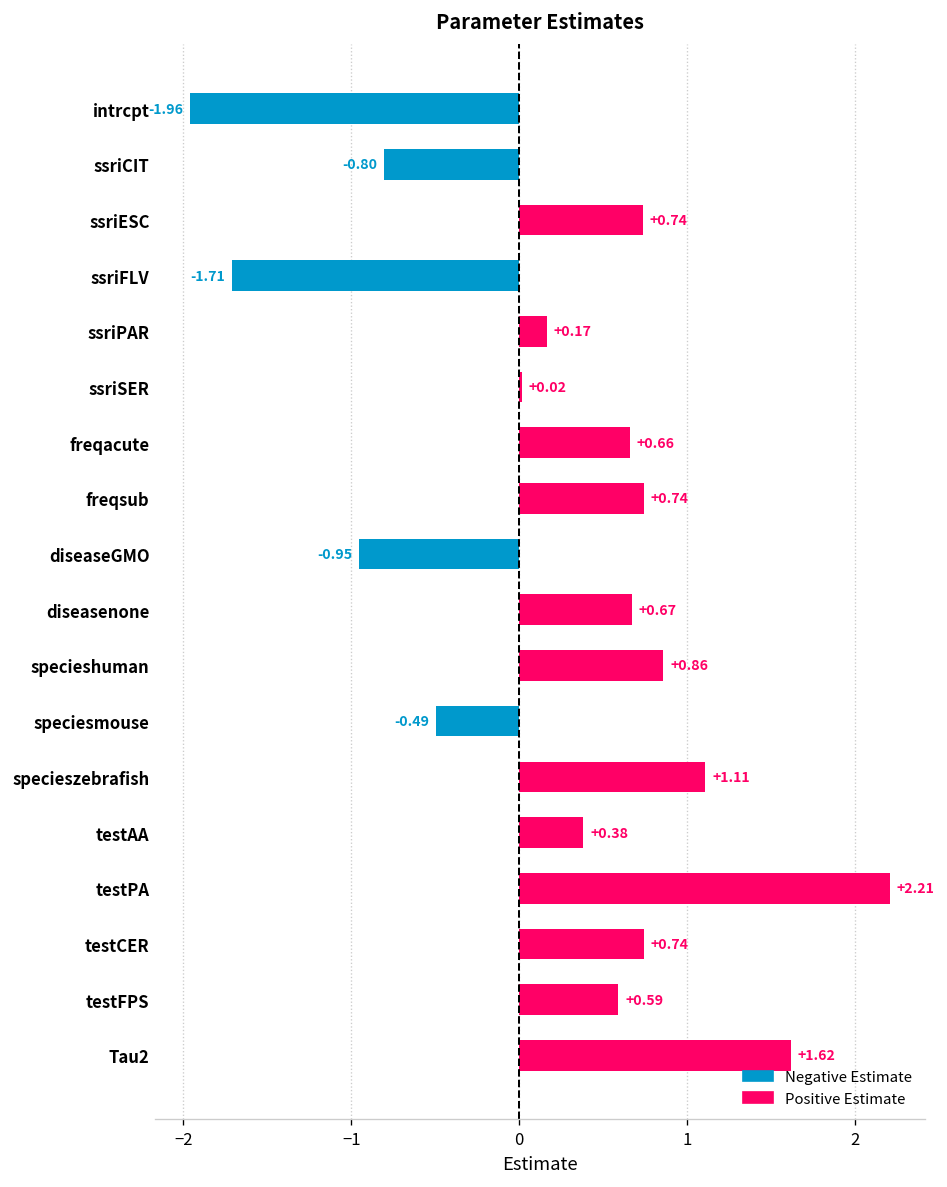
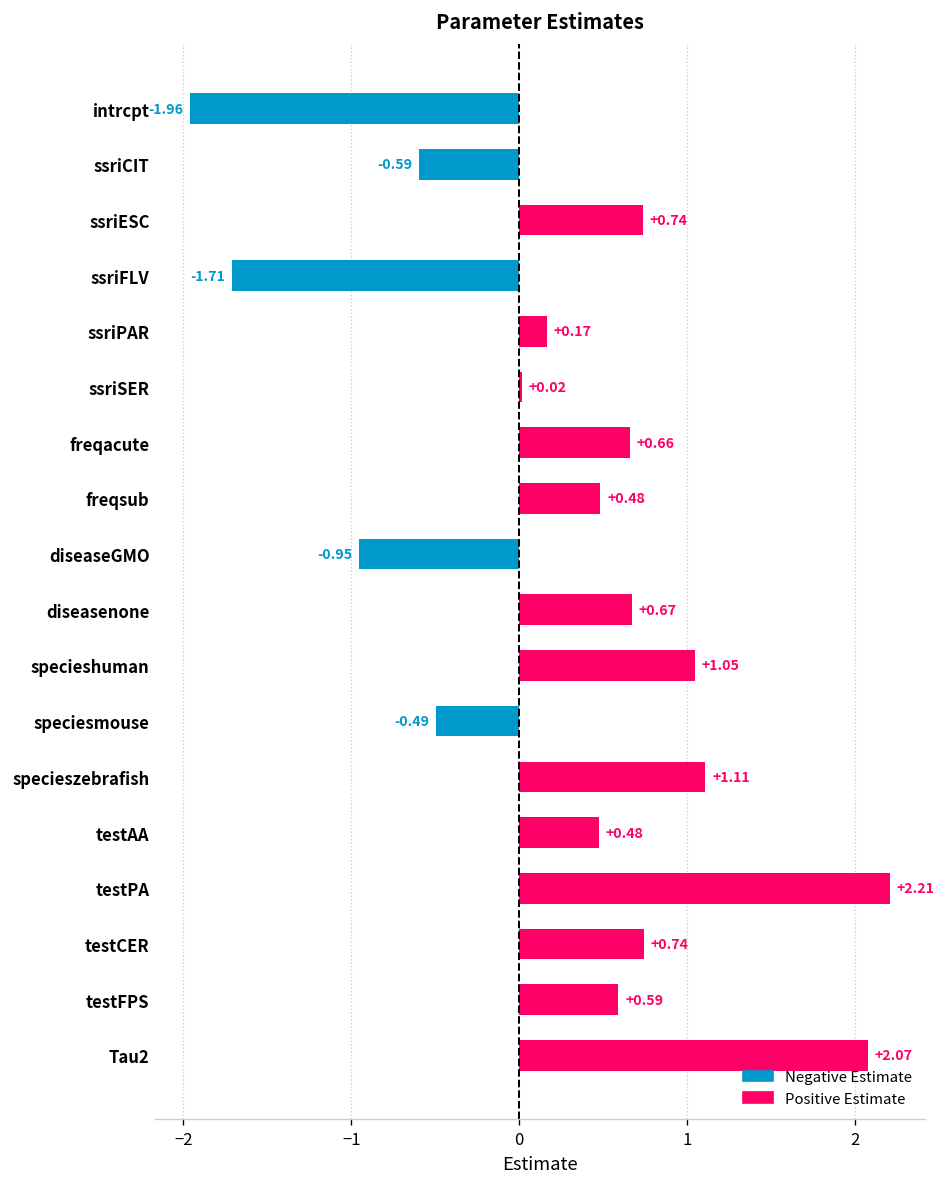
ssriCIT: -0.80 -> -0.59
freqsub: +0.74 -> +0.48
specieshuman: +0.86 -> +1.05
testAA: +0.38 -> +0.48
Tau2: +1.62 -> +2.07
